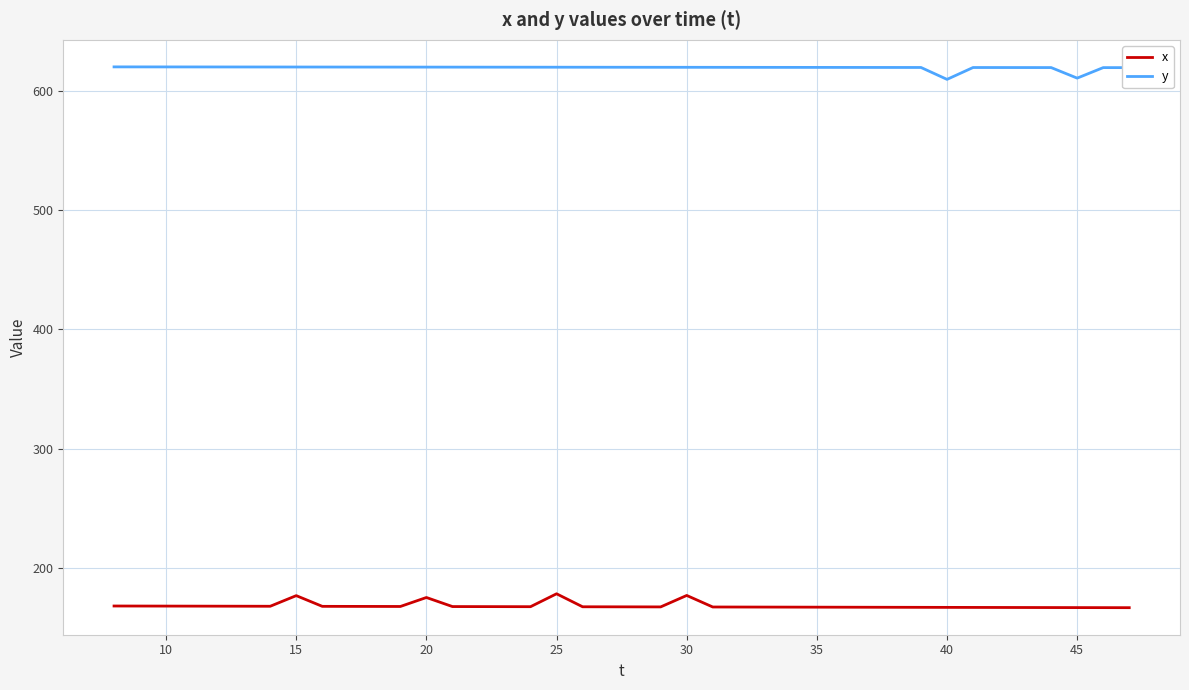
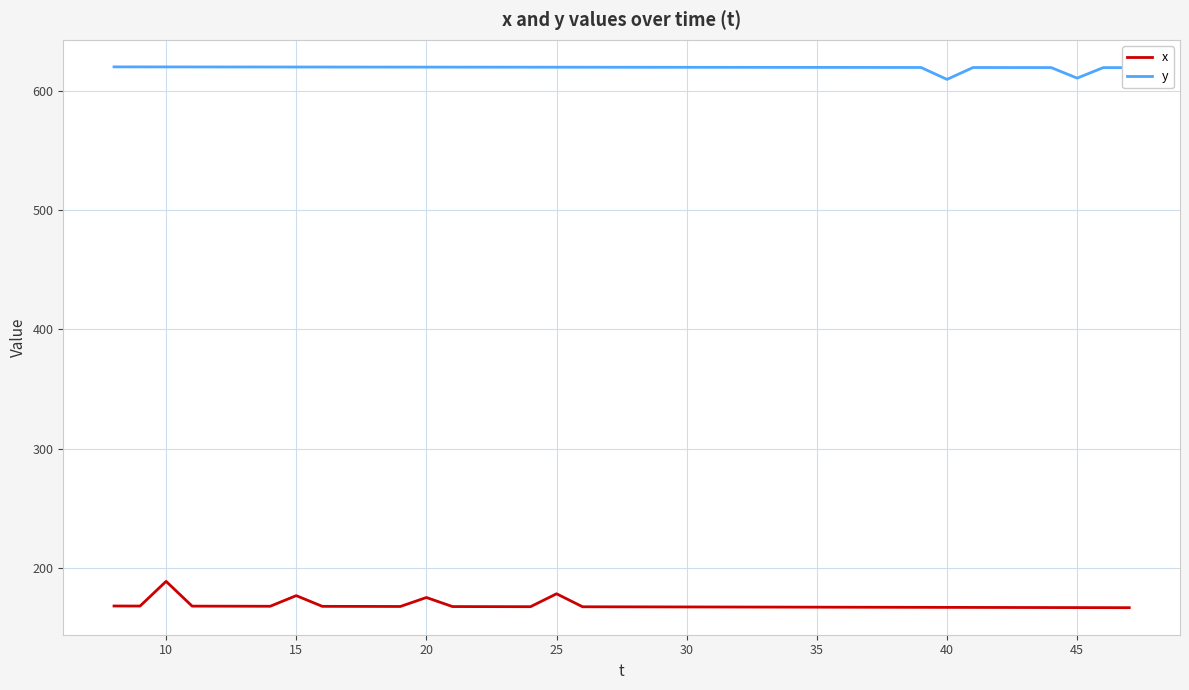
x, 10: 168 -> 189
x, 30: 177 -> 167
